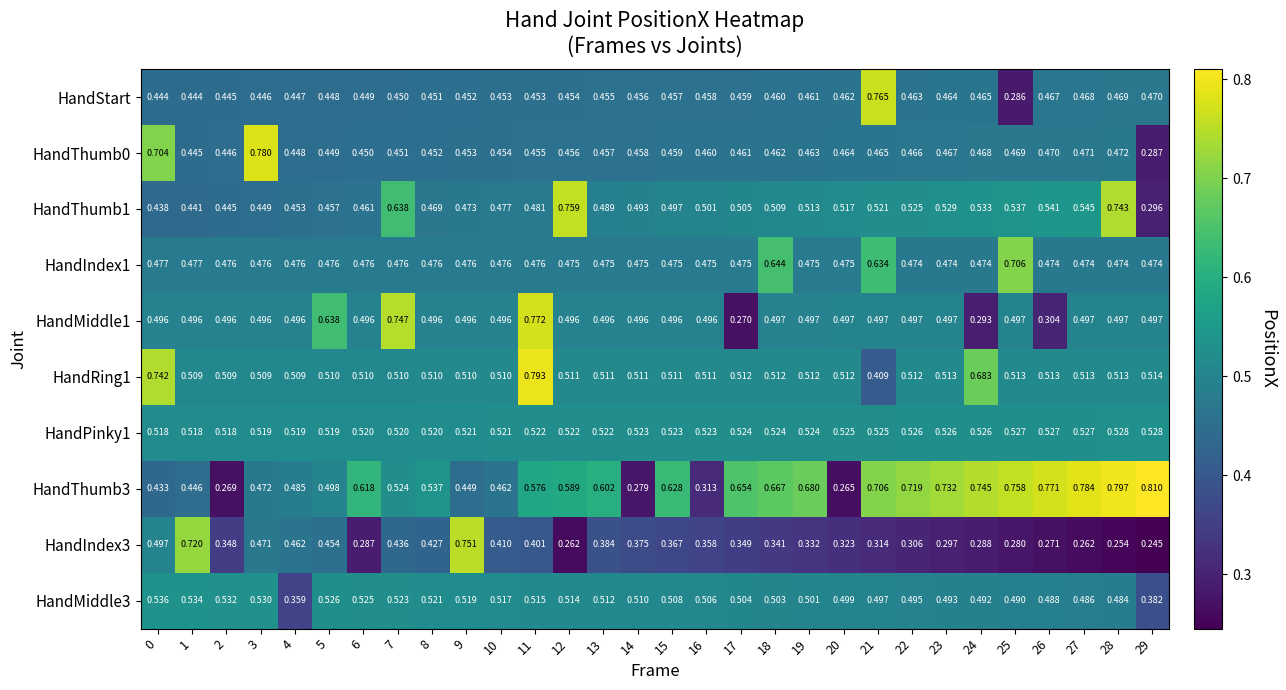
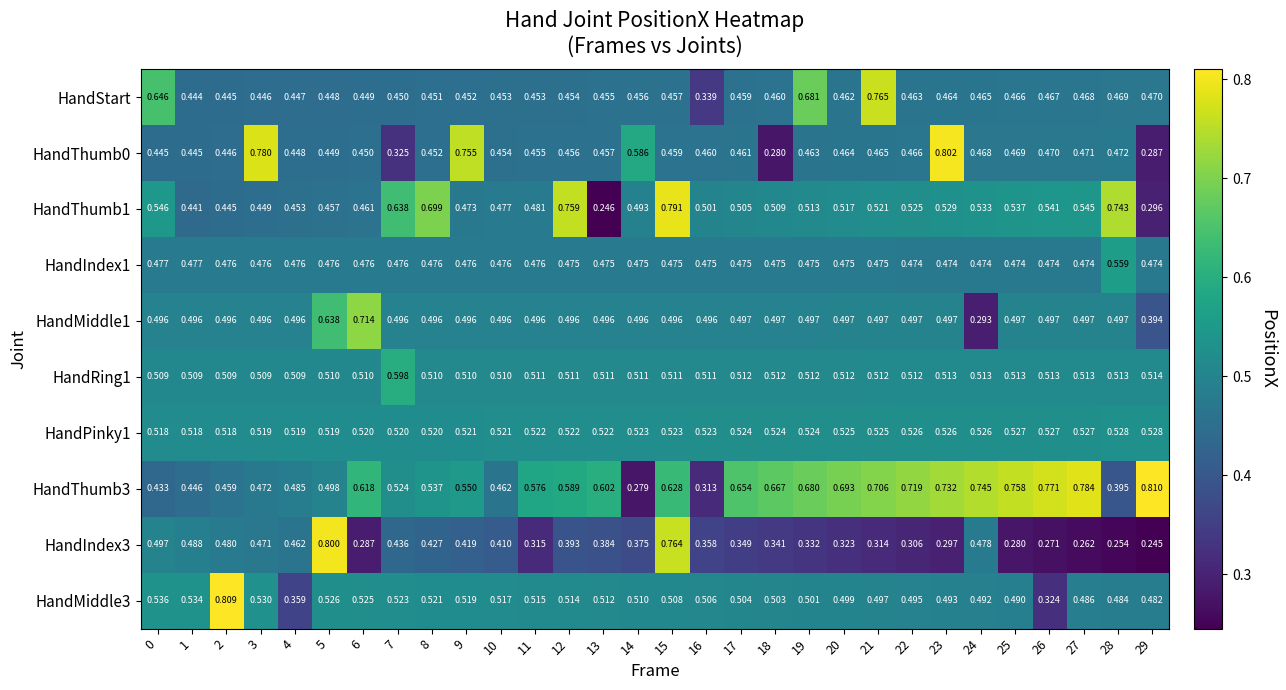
HandStart, 0: 0.444 -> 0.646
HandStart, 16: 0.458 -> 0.339
HandStart, 19: 0.461 -> 0.681
HandStart, 25: 0.286 -> 0.466
HandThumb0, 0: 0.704 -> 0.445
HandThumb0, 7: 0.451 -> 0.325
HandThumb0, 9: 0.453 -> 0.755
HandThumb0, 14: 0.458 -> 0.586
HandThumb0, 18: 0.462 -> 0.280
HandThumb0, 23: 0.467 -> 0.802
HandThumb1, 0: 0.438 -> 0.546
HandThumb1, 8: 0.469 -> 0.699
HandThumb1, 13: 0.489 -> 0.246
HandThumb1, 15: 0.497 -> 0.791
HandIndex1, 18: 0.644 -> 0.475
HandIndex1, 21: 0.634 -> 0.475
HandIndex1, 25: 0.706 -> 0.474
HandIndex1, 28: 0.474 -> 0.559
HandMiddle1, 6: 0.496 -> 0.714
HandMiddle1, 7: 0.747 -> 0.496
HandMiddle1, 11: 0.772 -> 0.496
HandMiddle1, 17: 0.270 -> 0.497
HandMiddle1, 26: 0.304 -> 0.497
HandMiddle1, 29: 0.497 -> 0.394
HandRing1, 0: 0.742 -> 0.509
HandRing1, 7: 0.510 -> 0.598
HandRing1, 11: 0.793 -> 0.511
HandRing1, 21: 0.409 -> 0.512
HandRing1, 24: 0.683 -> 0.513
HandThumb3, 2: 0.269 -> 0.459
HandThumb3, 9: 0.449 -> 0.550
HandThumb3, 20: 0.265 -> 0.693
HandThumb3, 28: 0.797 -> 0.395
HandIndex3, 1: 0.720 -> 0.488
HandIndex3, 2: 0.348 -> 0.480
HandIndex3, 5: 0.454 -> 0.800
HandIndex3, 9: 0.751 -> 0.419
HandIndex3, 11: 0.401 -> 0.315
HandIndex3, 12: 0.262 -> 0.393
HandIndex3, 15: 0.367 -> 0.764
HandIndex3, 24: 0.288 -> 0.478
HandMiddle3, 2: 0.532 -> 0.809
HandMiddle3, 26: 0.488 -> 0.324
HandMiddle3, 29: 0.382 -> 0.482
